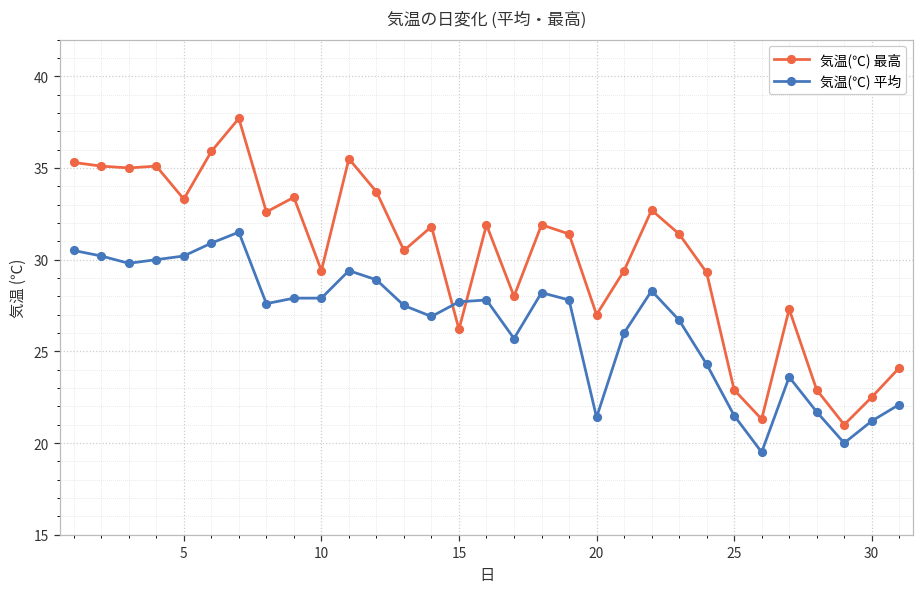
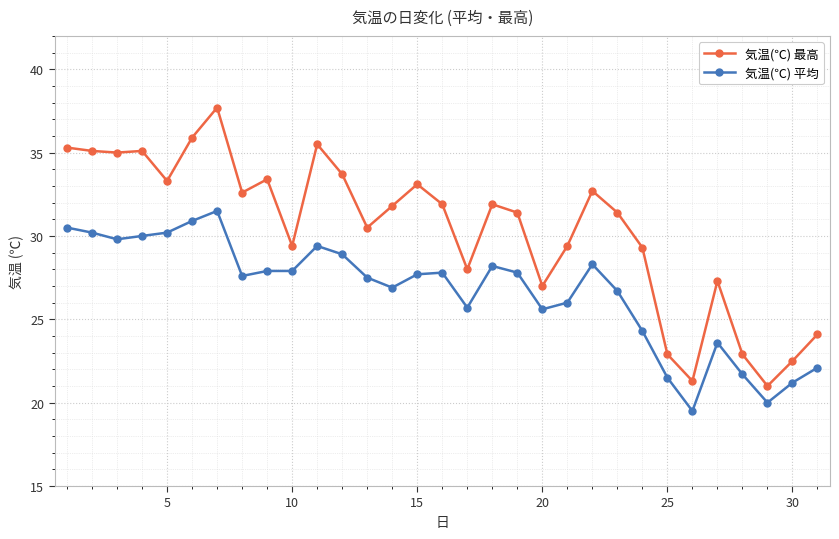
気温(℃) 最高, 15: 26.2 -> 33.1
気温(℃) 平均, 20: 21.4 -> 25.6
